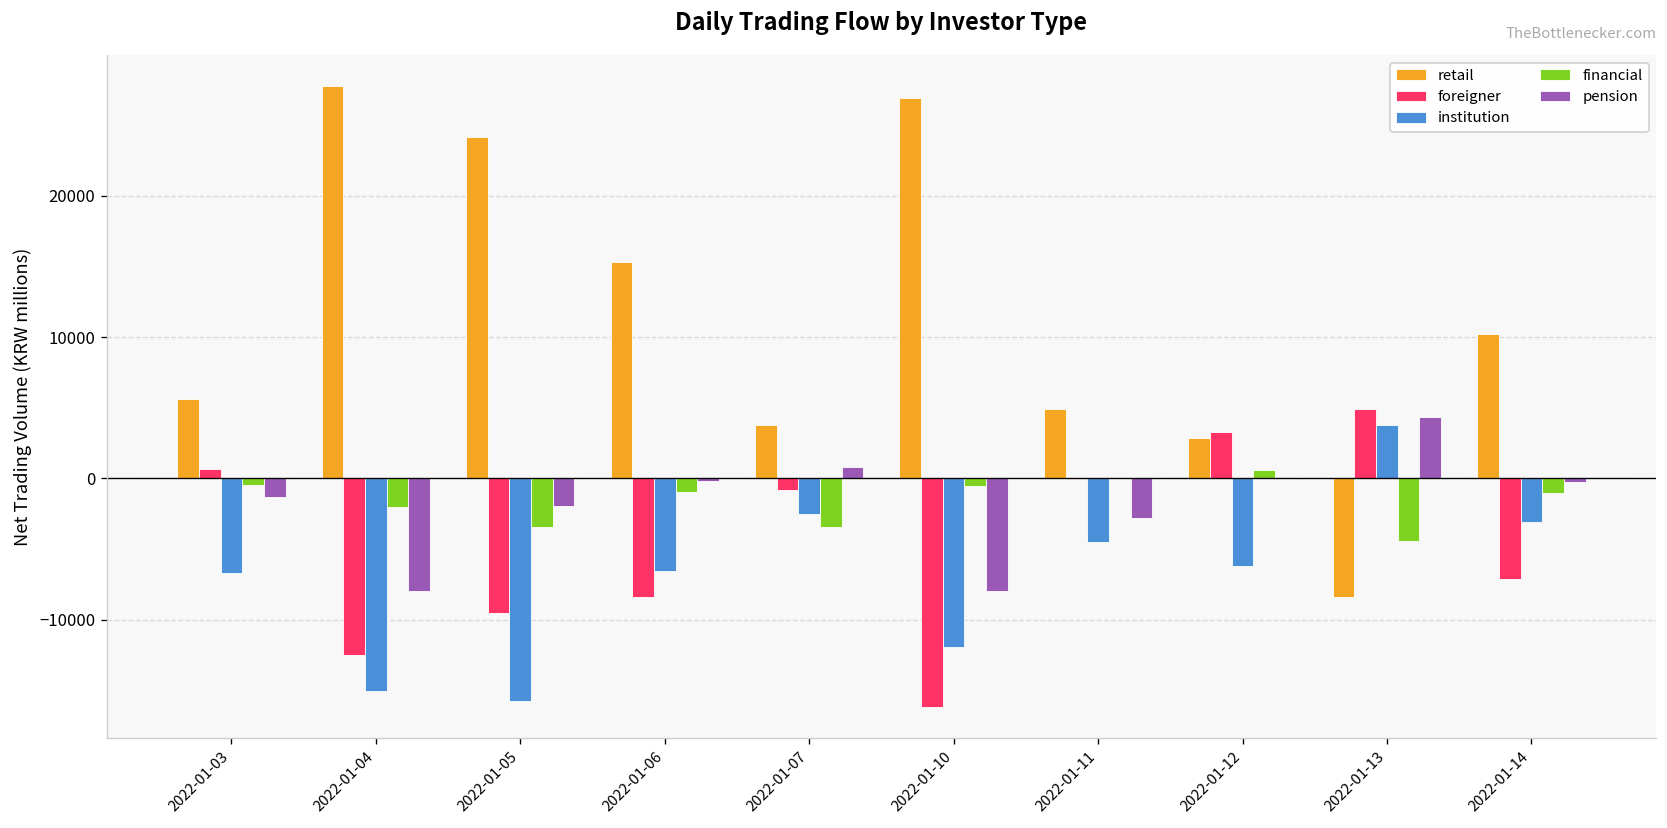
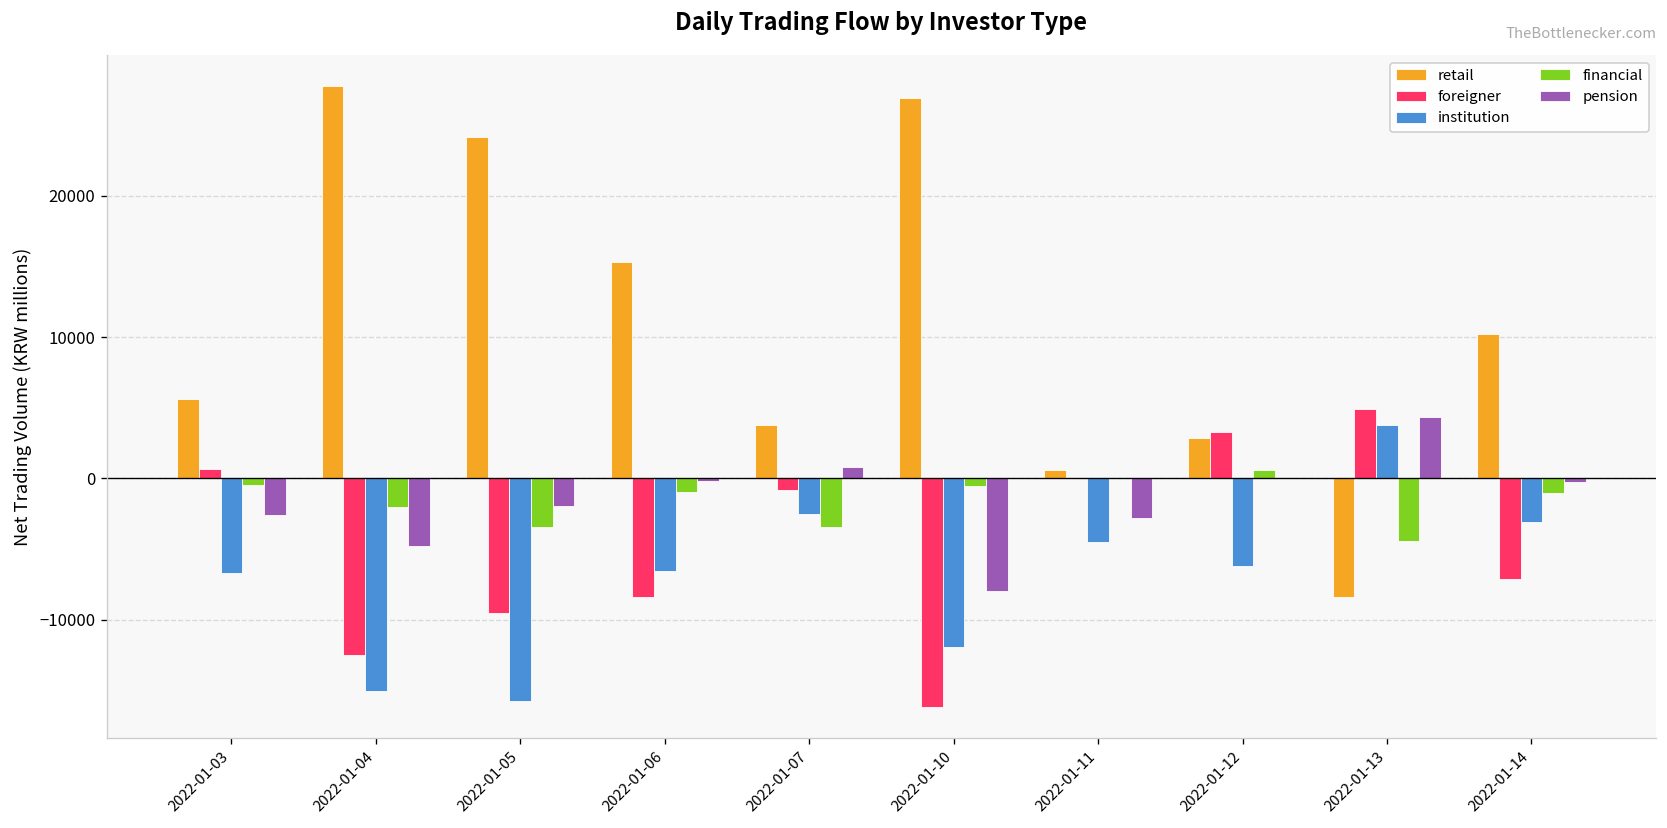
pension, 2022-01-03: -1300 -> -2600
pension, 2022-01-04: -8000 -> -4800
retail, 2022-01-11: 4900 -> 600
